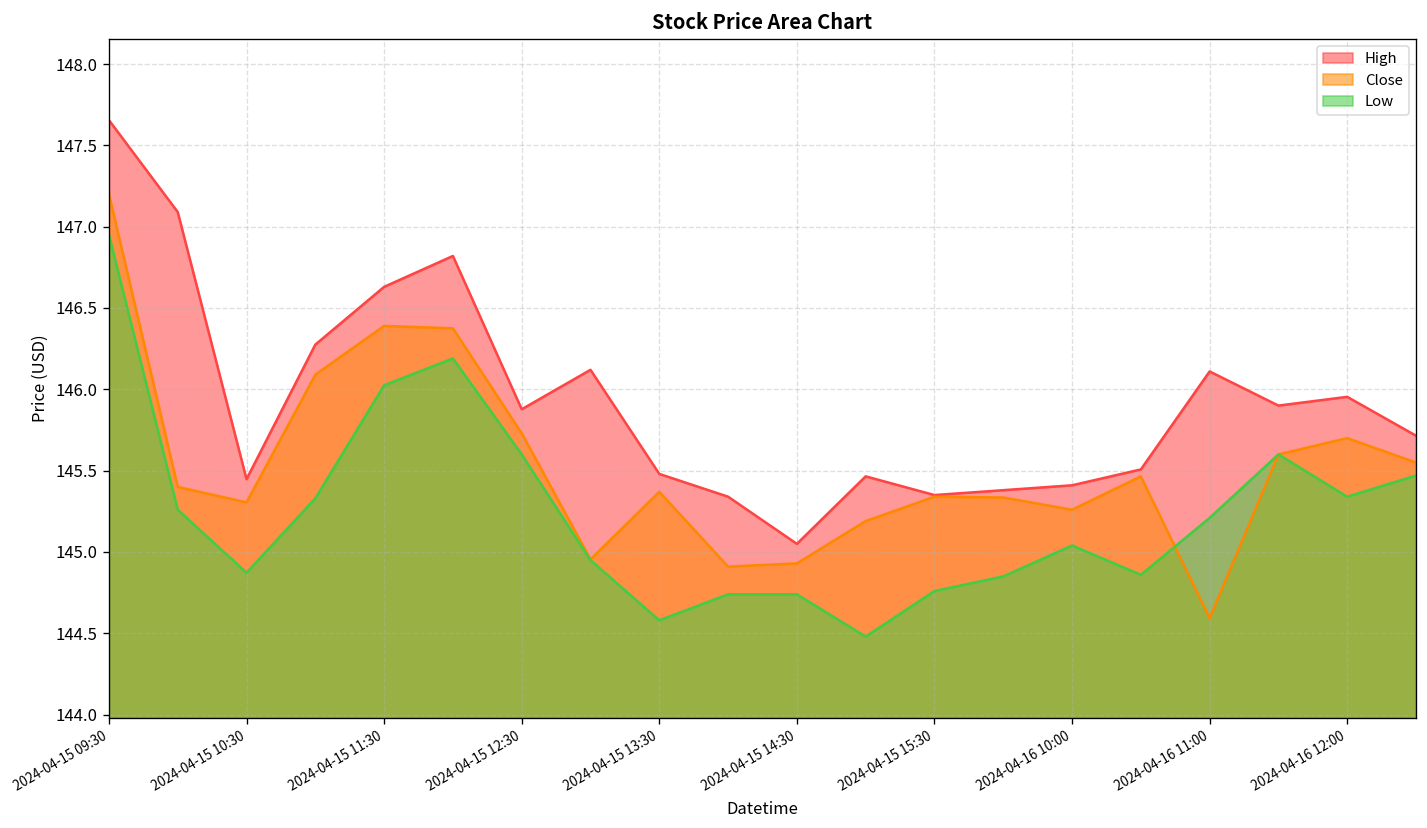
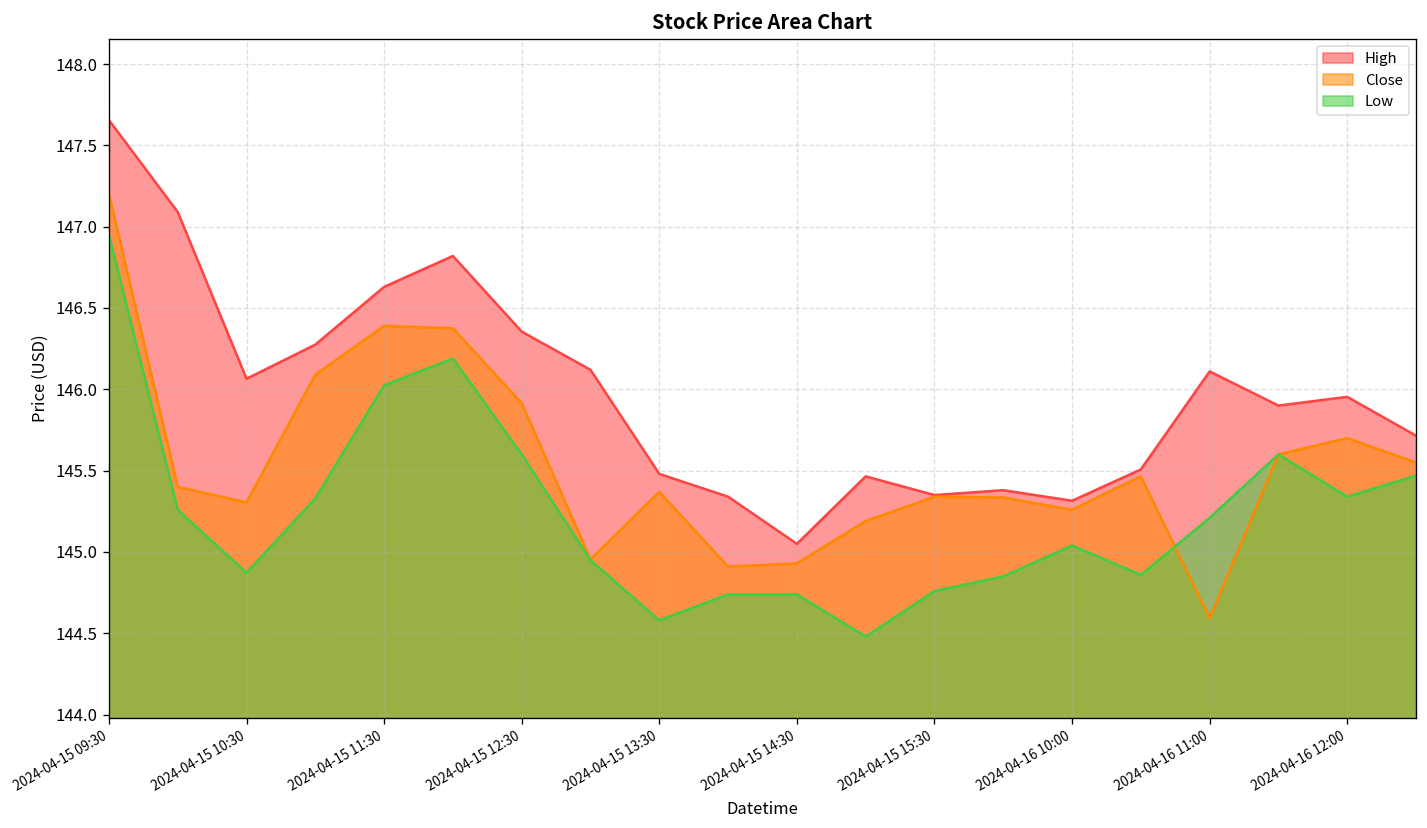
High, 2024-04-15 10:30: 145.45 -> 146.07
High, 2024-04-15 12:30: 145.88 -> 146.35
Close, 2024-04-15 12:30: 145.73 -> 145.91
High, 2024-04-16 10:00: 145.41 -> 145.31
